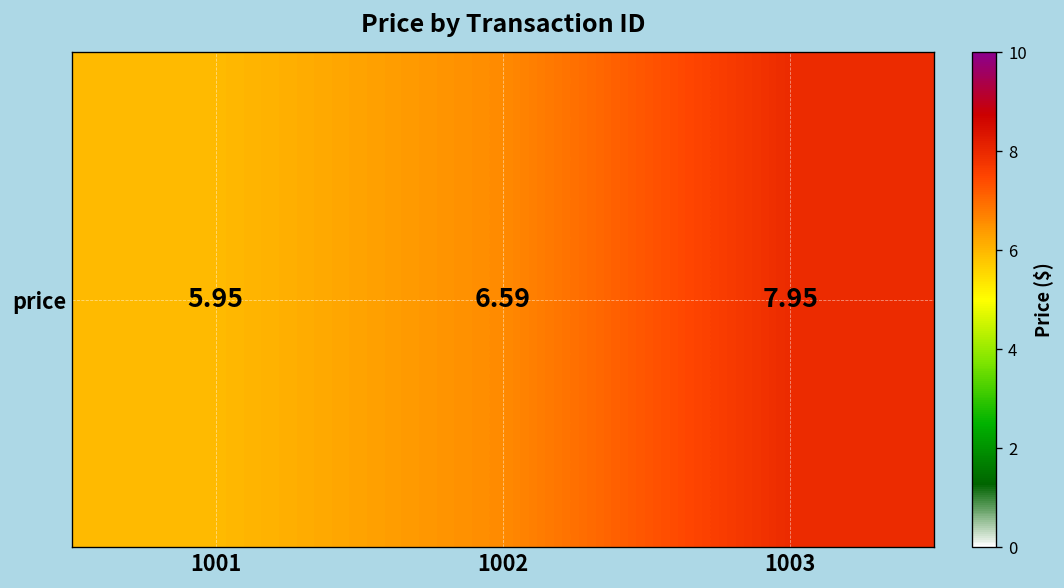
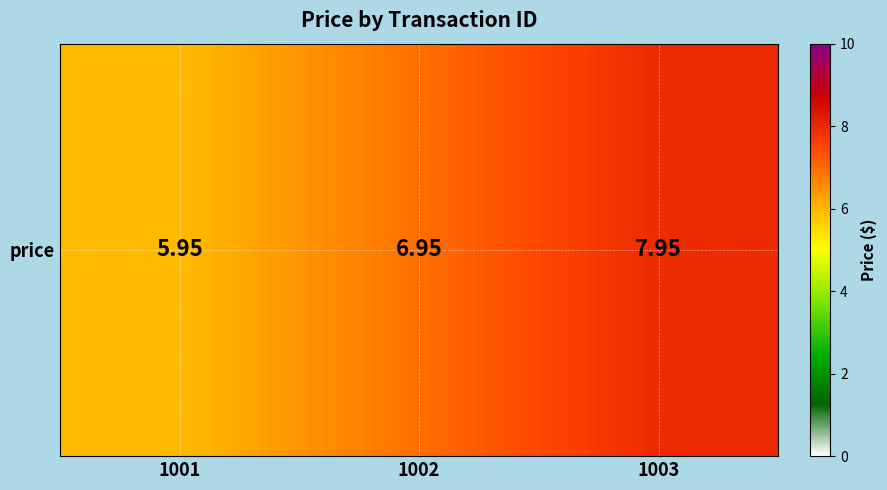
price, 1002: 6.59 -> 6.95
